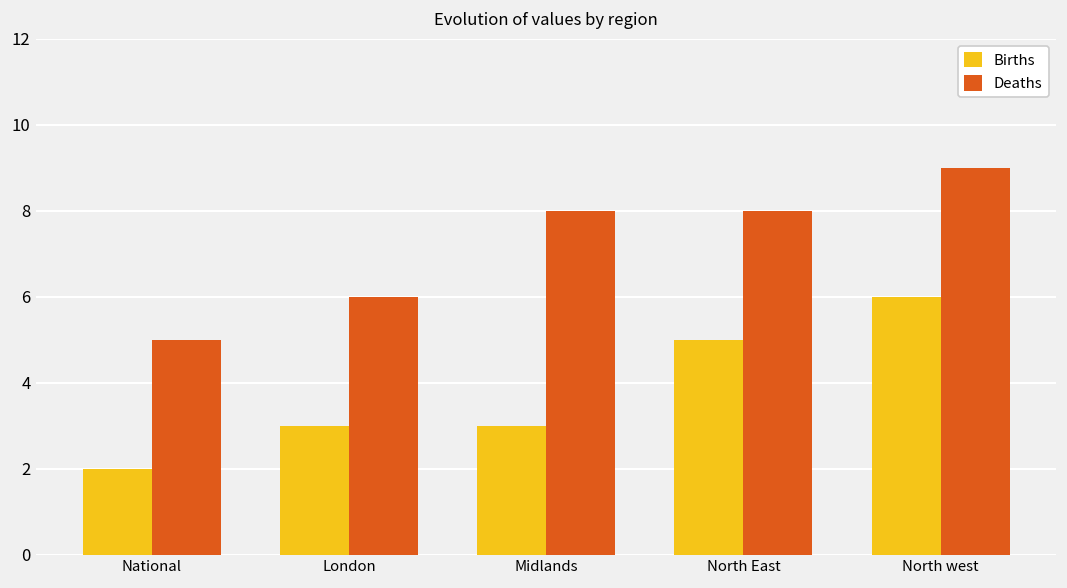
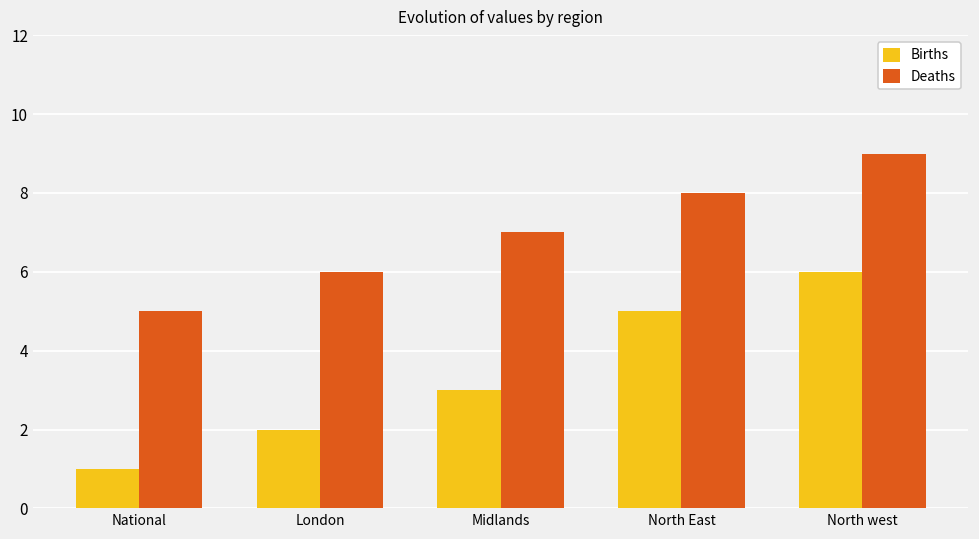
Births, National: 2 -> 1
Births, London: 3 -> 2
Deaths, Midlands: 8 -> 7
